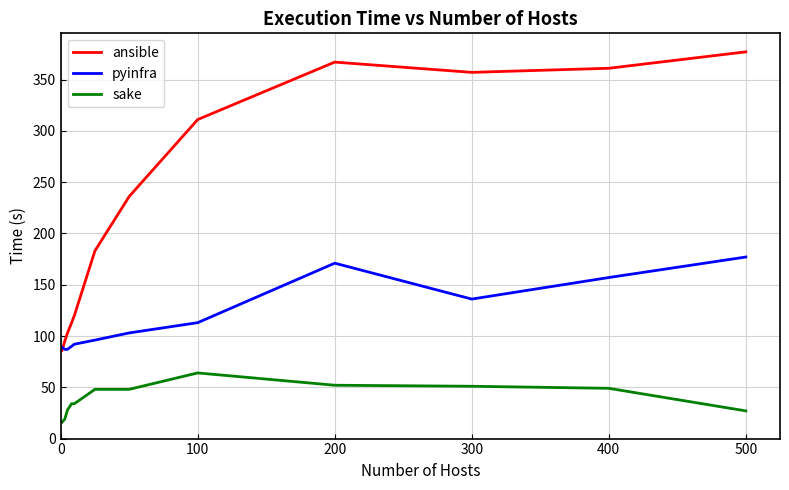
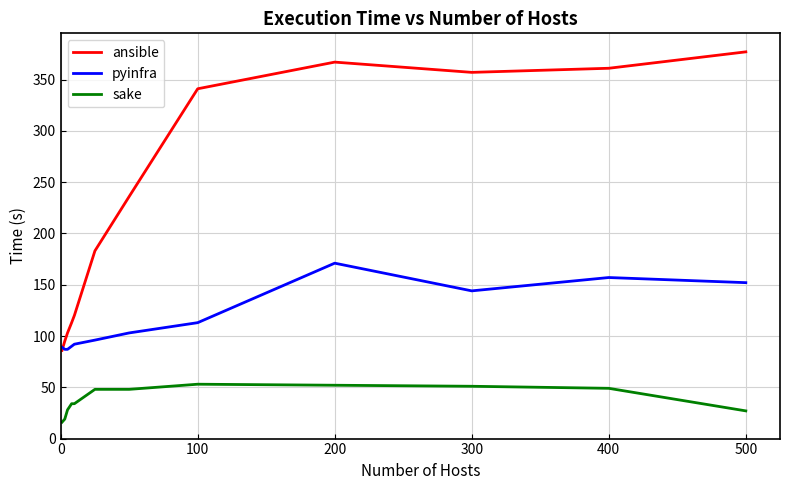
ansible, 100: 311 -> 341
sake, 100: 64 -> 53
pyinfra, 300: 136 -> 144
pyinfra, 500: 177 -> 152
